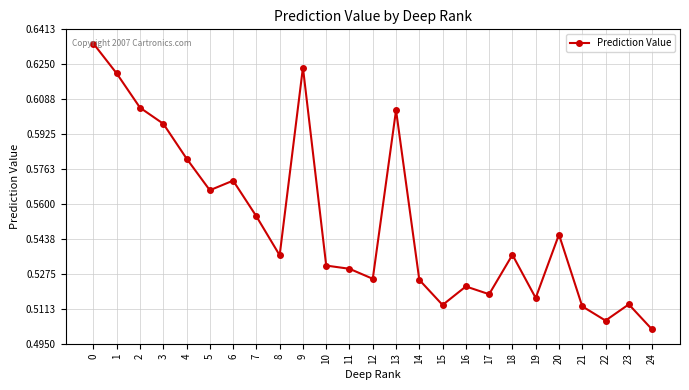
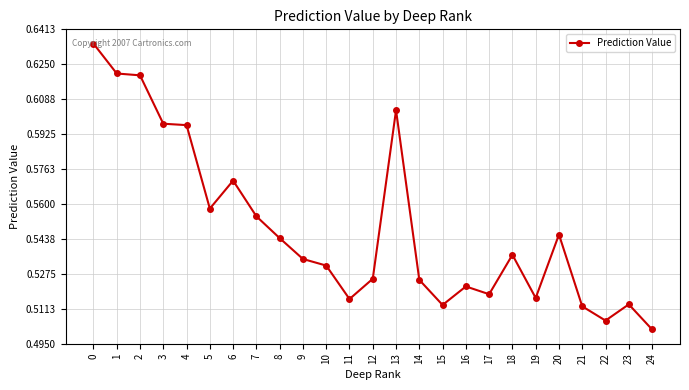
2: 0.605 -> 0.620
4: 0.581 -> 0.597
5: 0.566 -> 0.558
8: 0.536 -> 0.544
9: 0.624 -> 0.534
11: 0.530 -> 0.516
